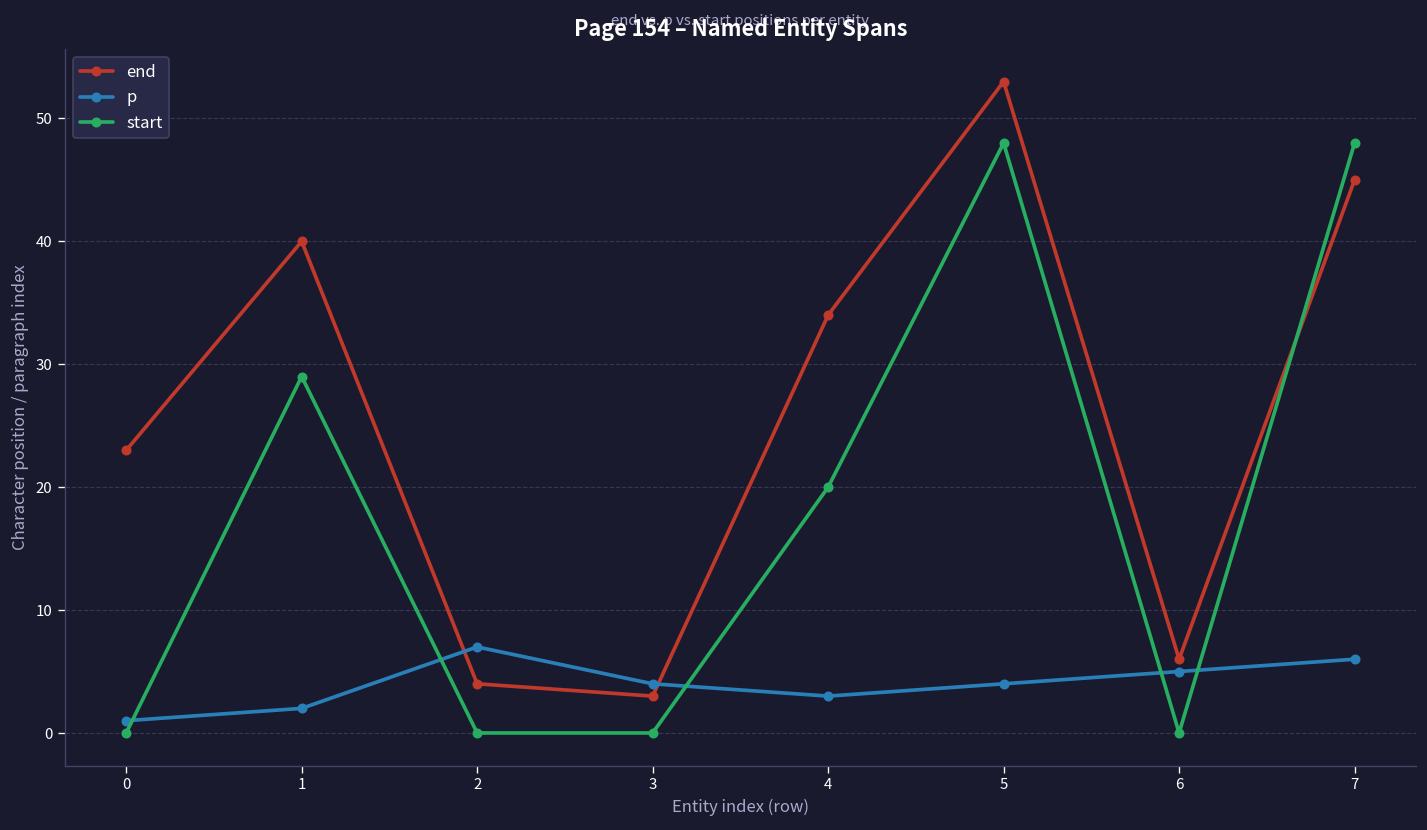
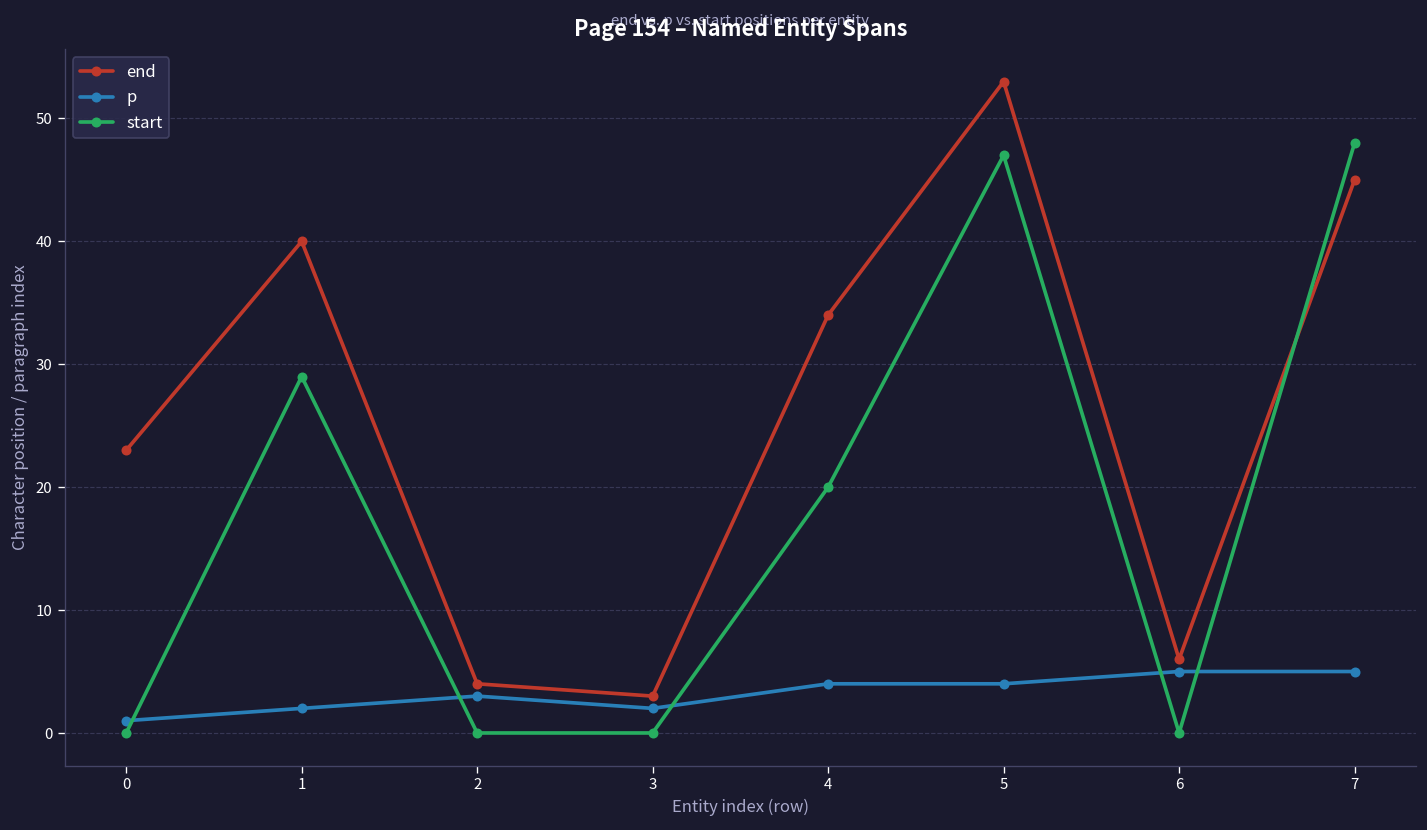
p, 2: 7 -> 3
p, 3: 4 -> 2
p, 4: 3 -> 4
start, 5: 48 -> 47
p, 7: 6 -> 5
